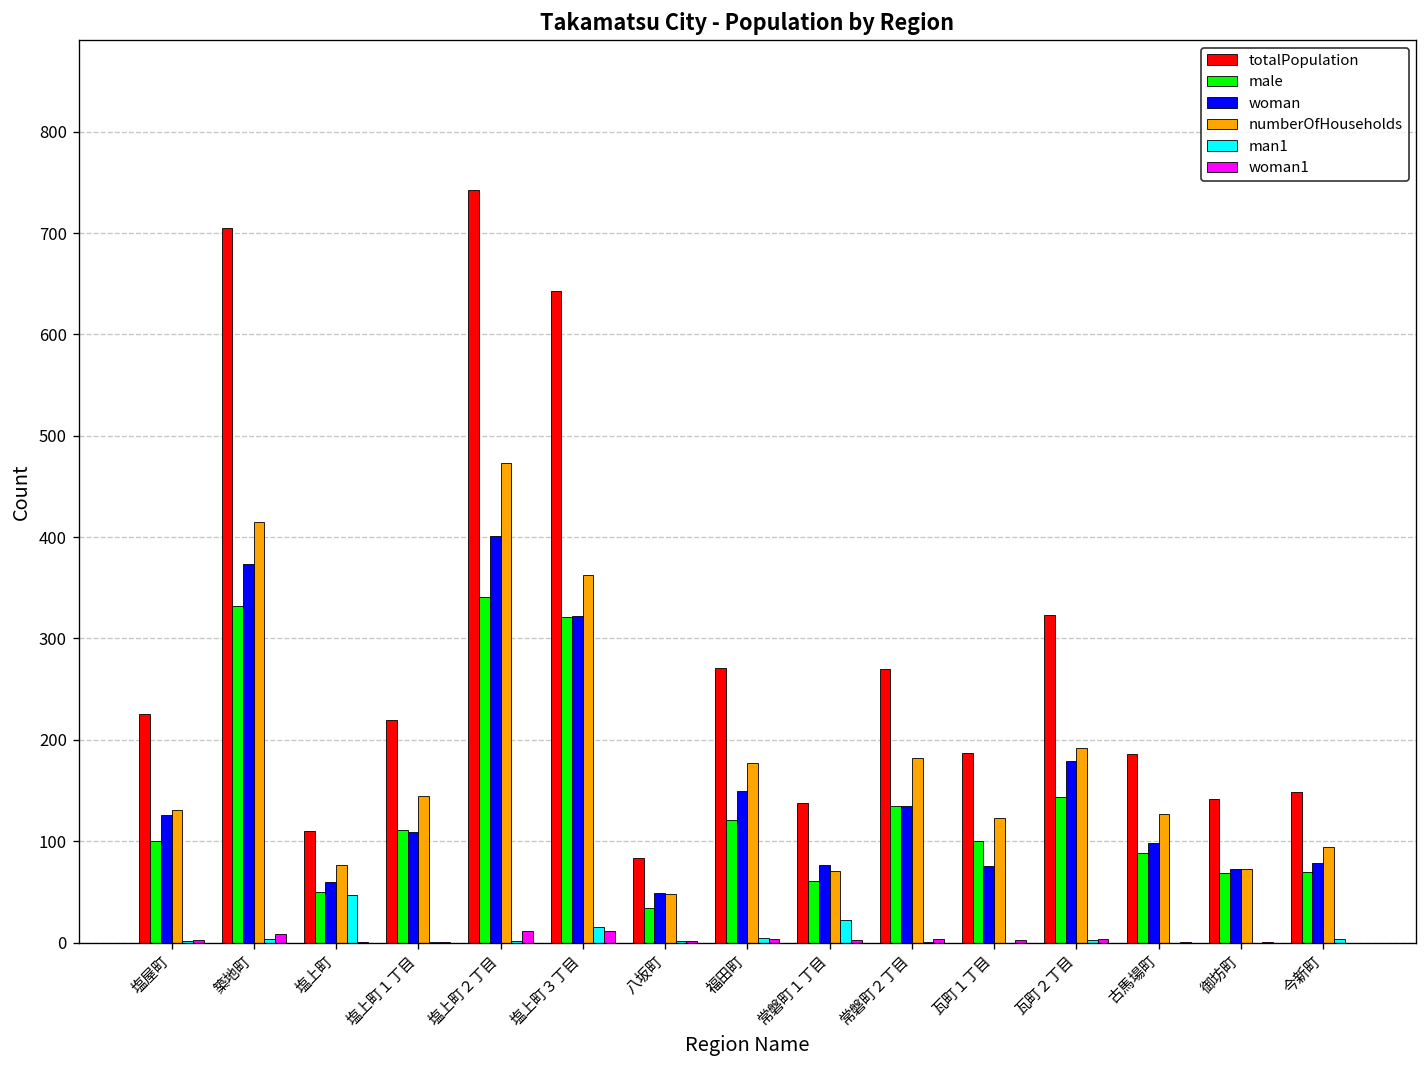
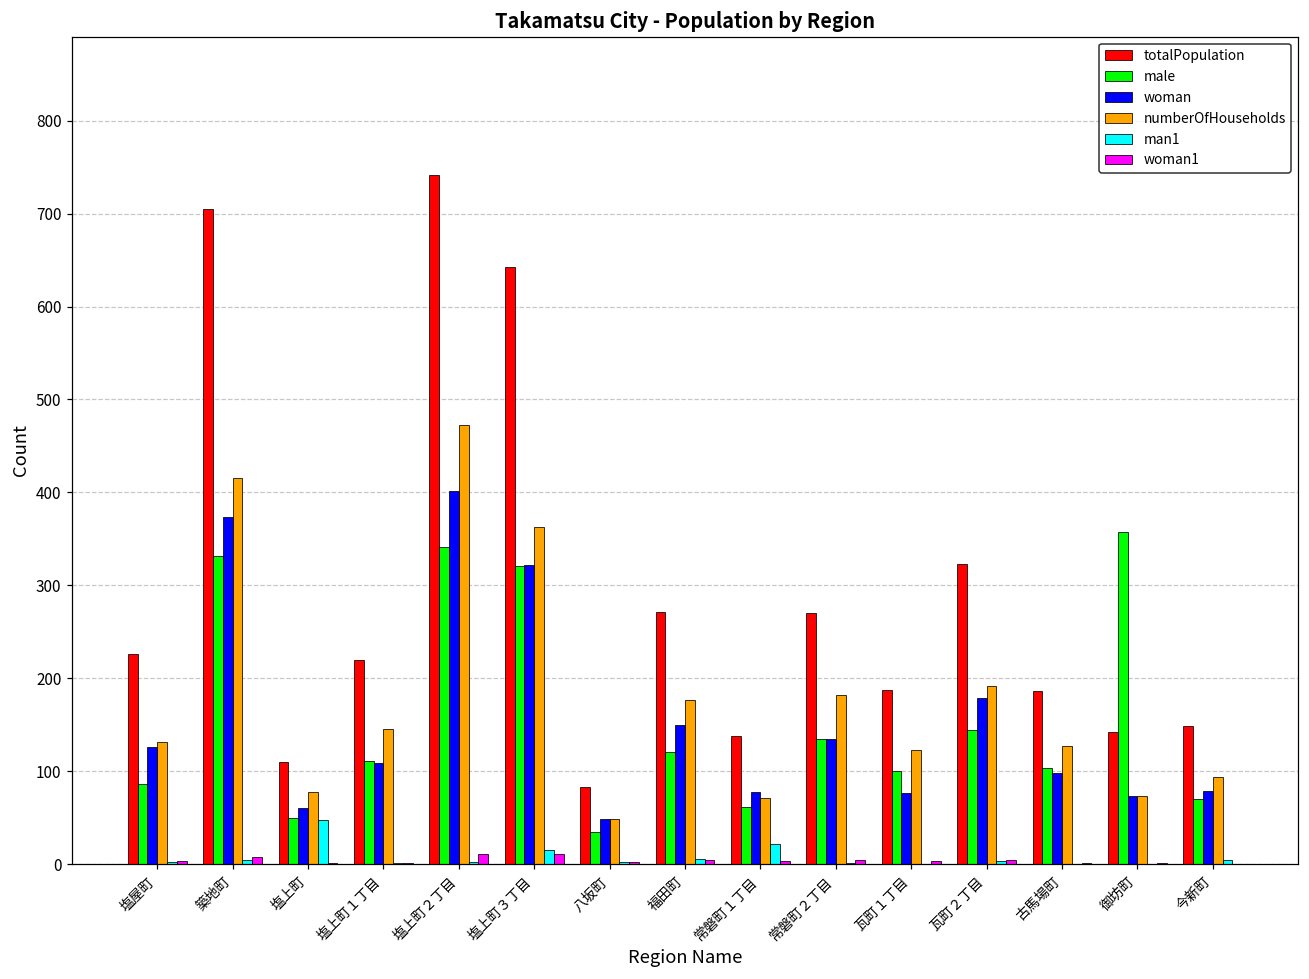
male, 塩屋町: 100 -> 90
male, 古馬場町: 90 -> 100
male, 御坊町: 70 -> 360
